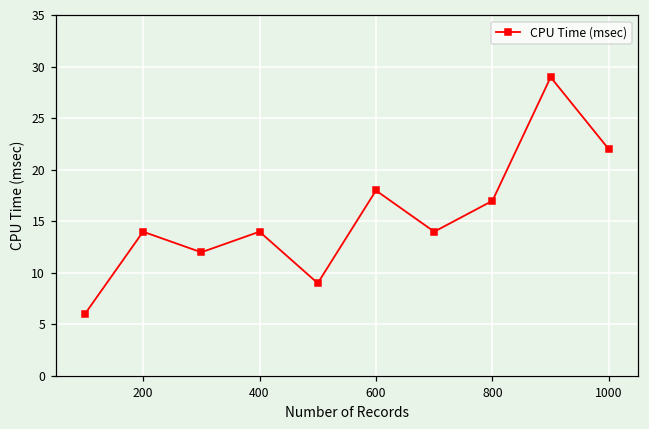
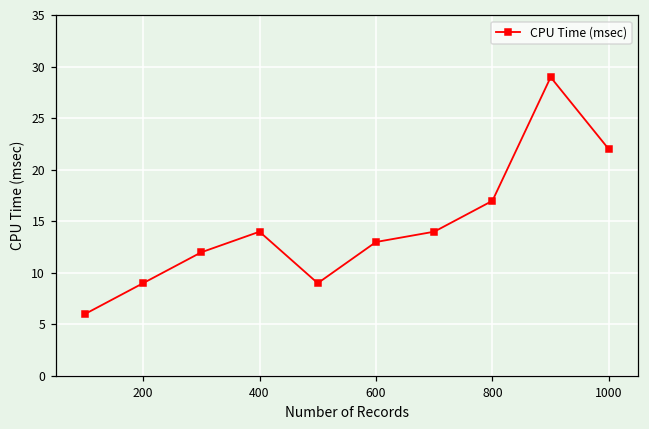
200: 14 -> 9
600: 18 -> 13
